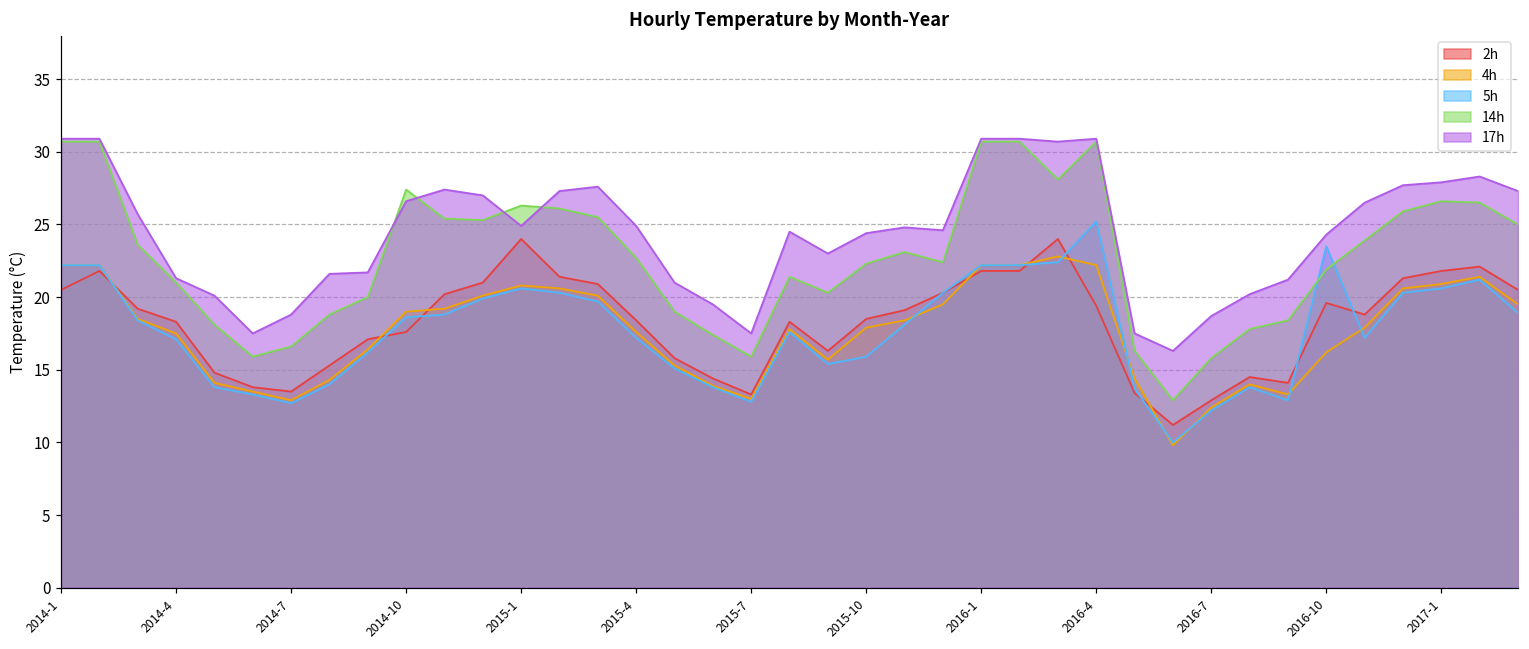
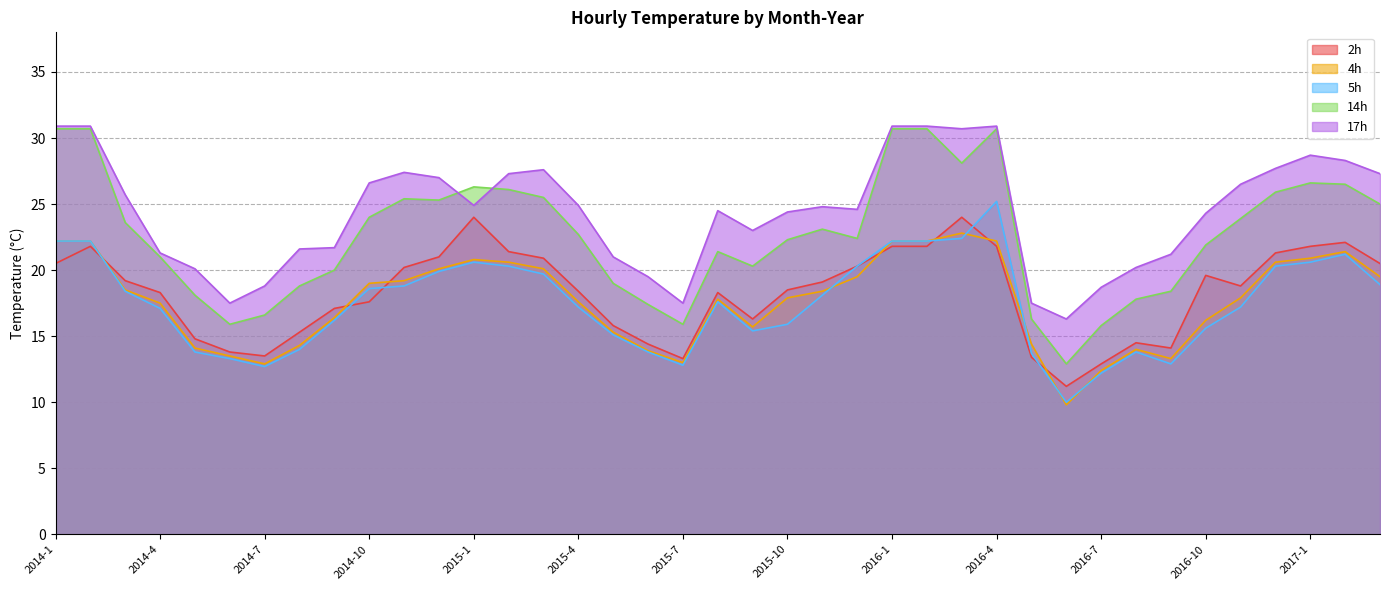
14h, 2014-10: 27.4 -> 24.0
2h, 2016-4: 19.4 -> 21.8
5h, 2016-10: 23.5 -> 15.6
17h, 2017-1: 27.9 -> 28.7
